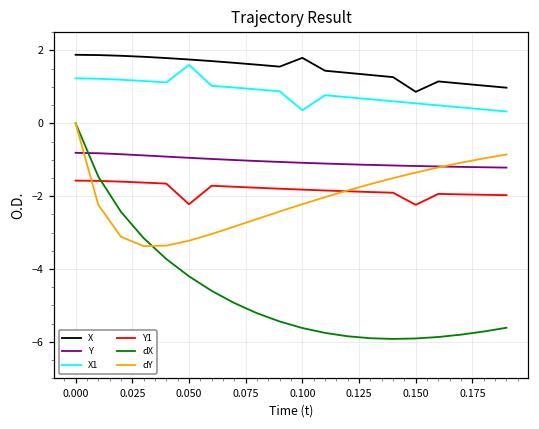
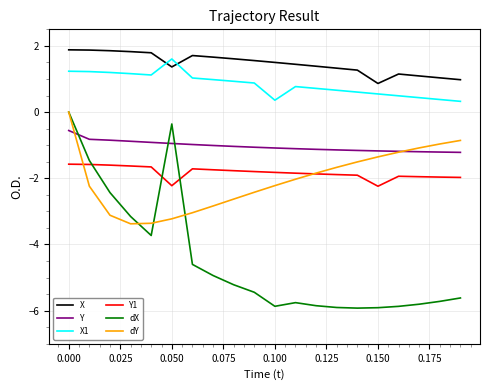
Y, 0.000: -0.8 -> -0.6
X, 0.050: 1.8 -> 1.4
dX, 0.050: -4.2 -> -0.4
X, 0.100: 1.8 -> 1.5
dX, 0.100: -5.6 -> -5.9
